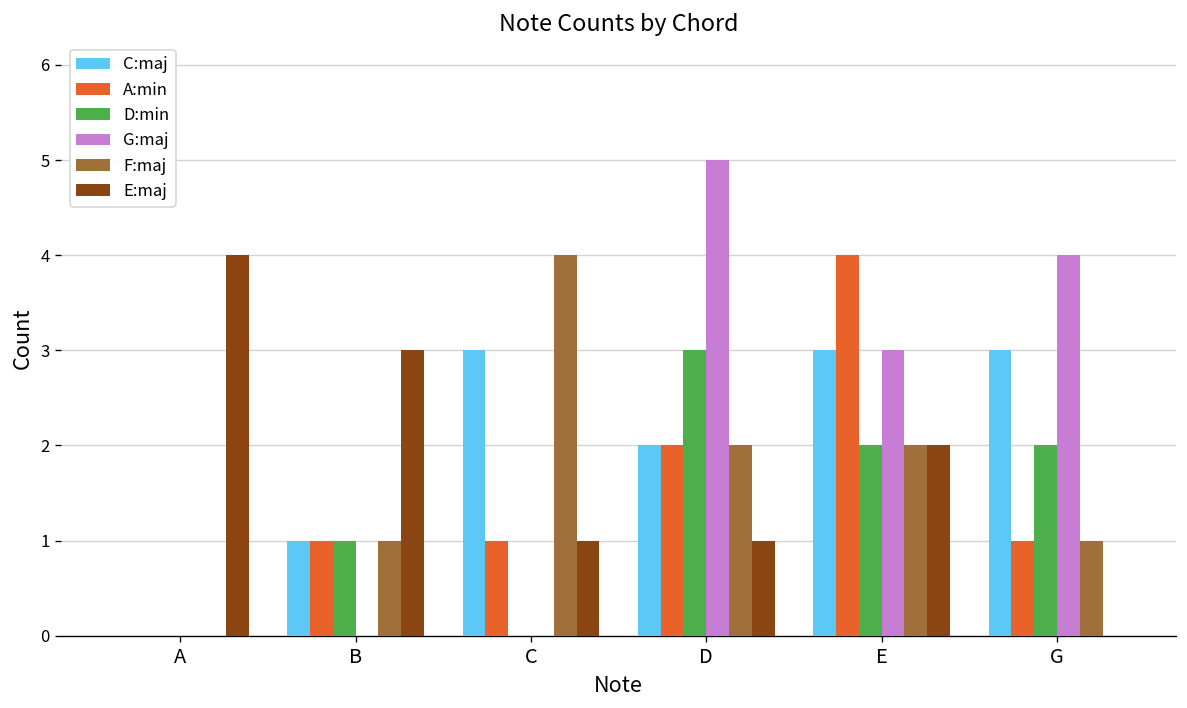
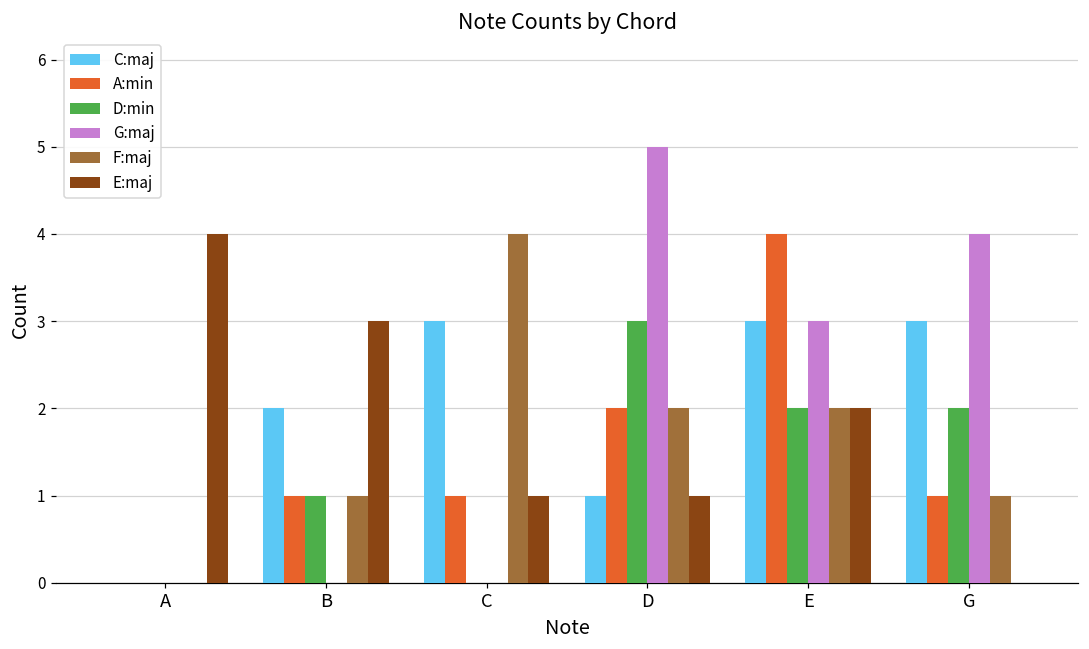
C:maj, B: 1 -> 2
C:maj, D: 2 -> 1
